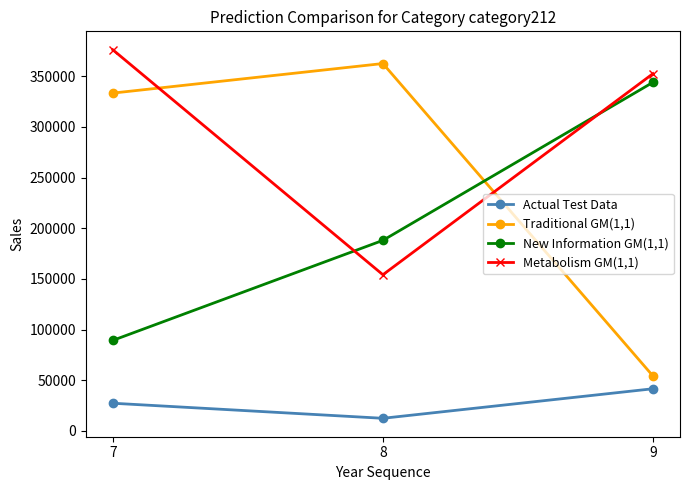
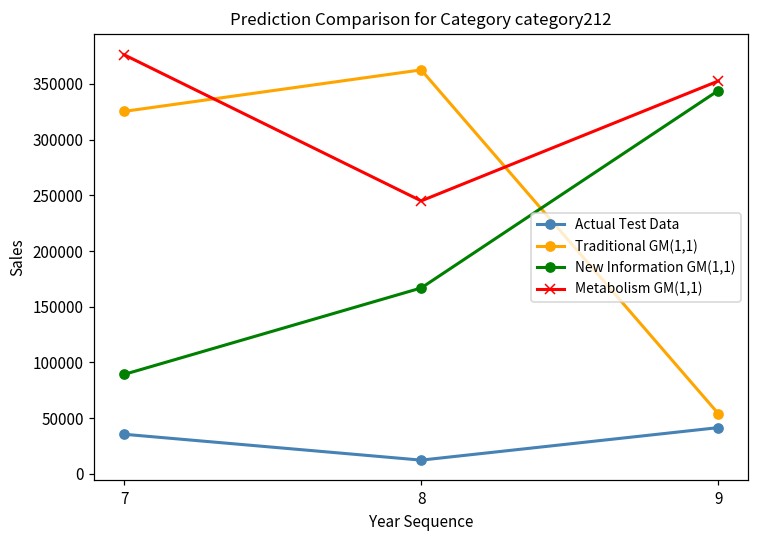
Actual Test Data, 7: 27000 -> 36000
Traditional GM(1,1), 7: 333000 -> 325000
New Information GM(1,1), 8: 188000 -> 167000
Metabolism GM(1,1), 8: 154000 -> 245000
